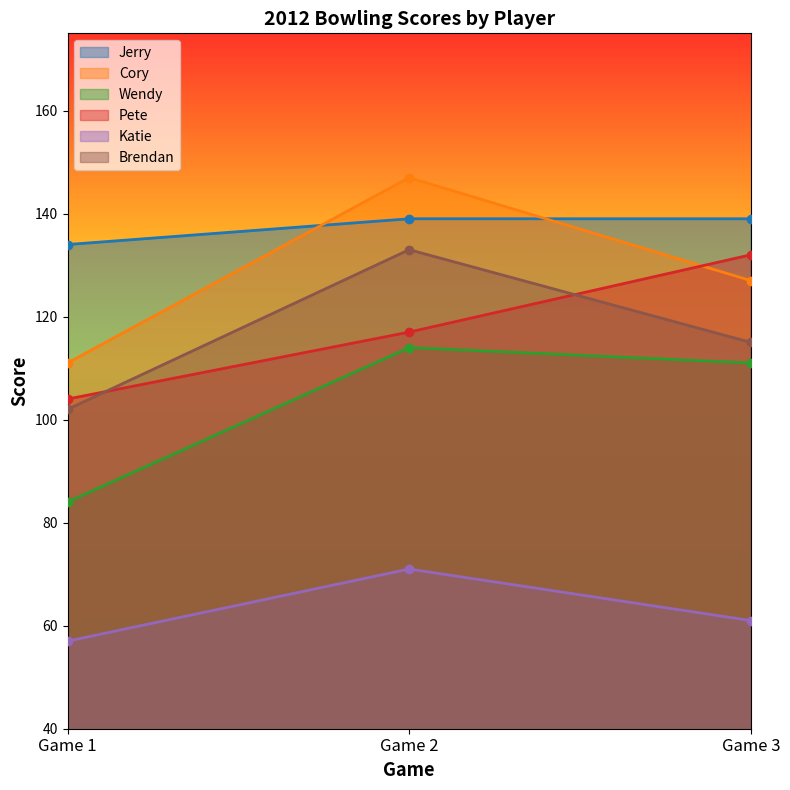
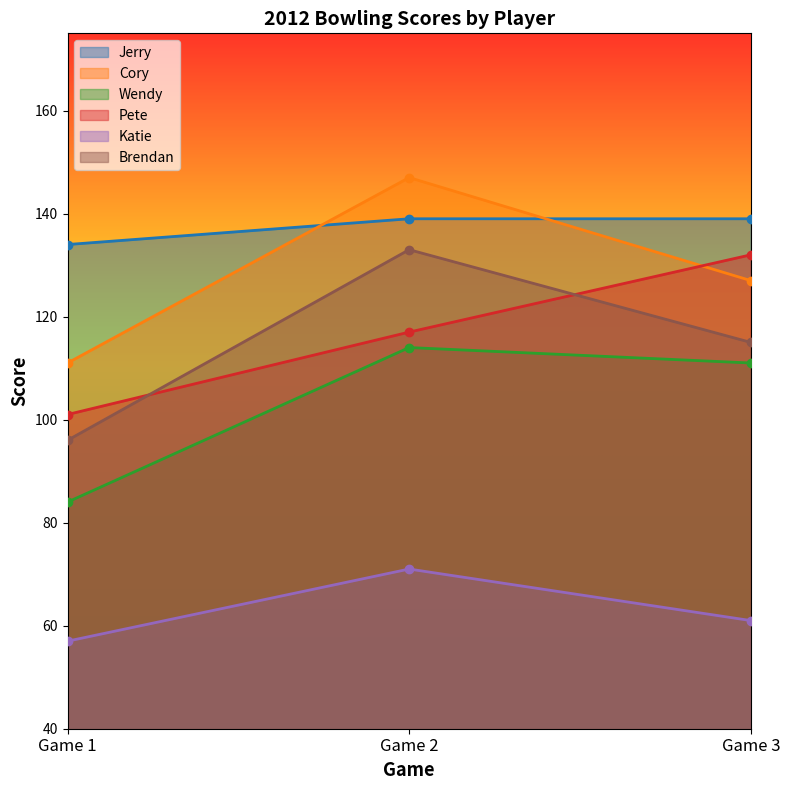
Pete, Game 1: 104 -> 101
Brendan, Game 1: 102 -> 96
